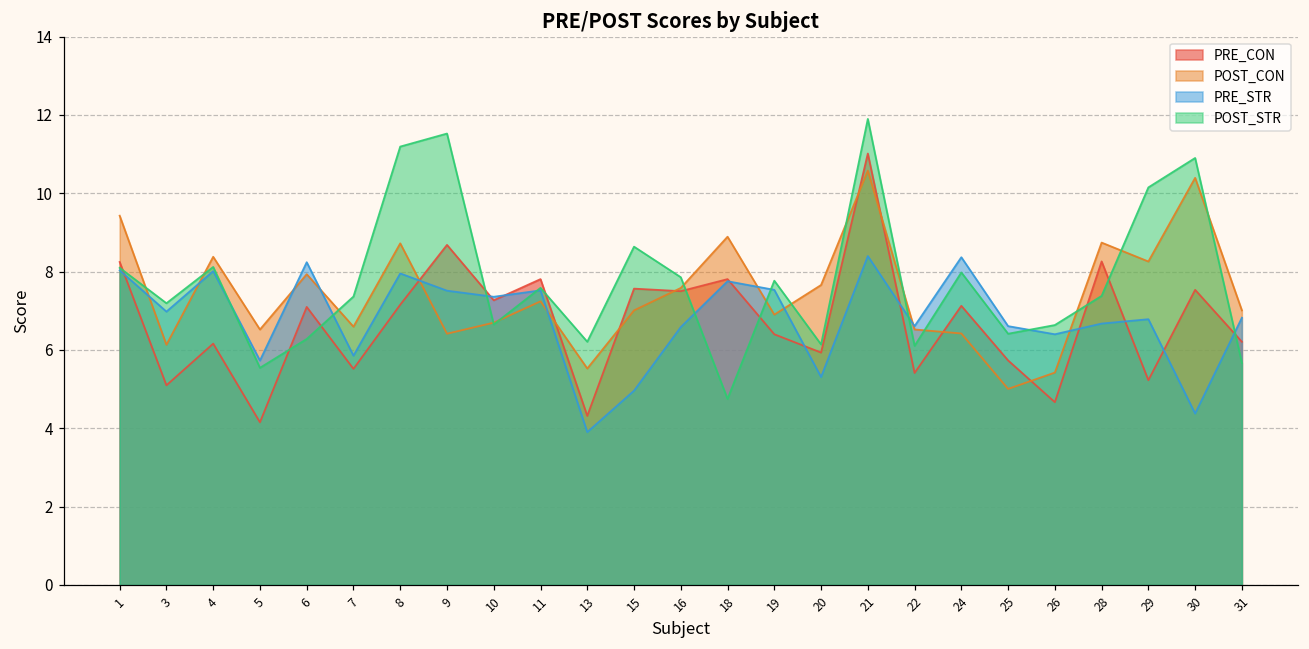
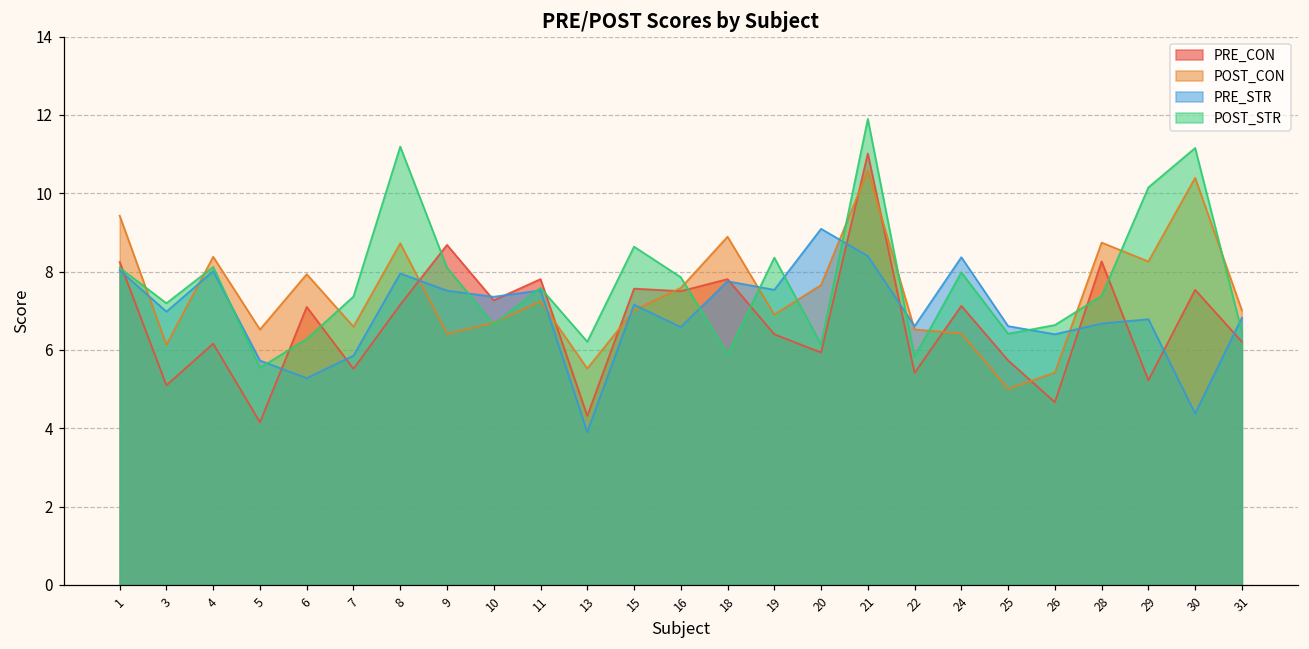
PRE_STR, 6: 8.2 -> 5.3
POST_STR, 9: 11.5 -> 8.1
PRE_STR, 15: 5.0 -> 7.2
POST_STR, 18: 4.8 -> 5.9
POST_STR, 19: 7.8 -> 8.4
PRE_STR, 20: 5.3 -> 9.1
POST_STR, 22: 6.1 -> 5.8
POST_STR, 30: 10.9 -> 11.2
POST_STR, 31: 5.7 -> 6.5
